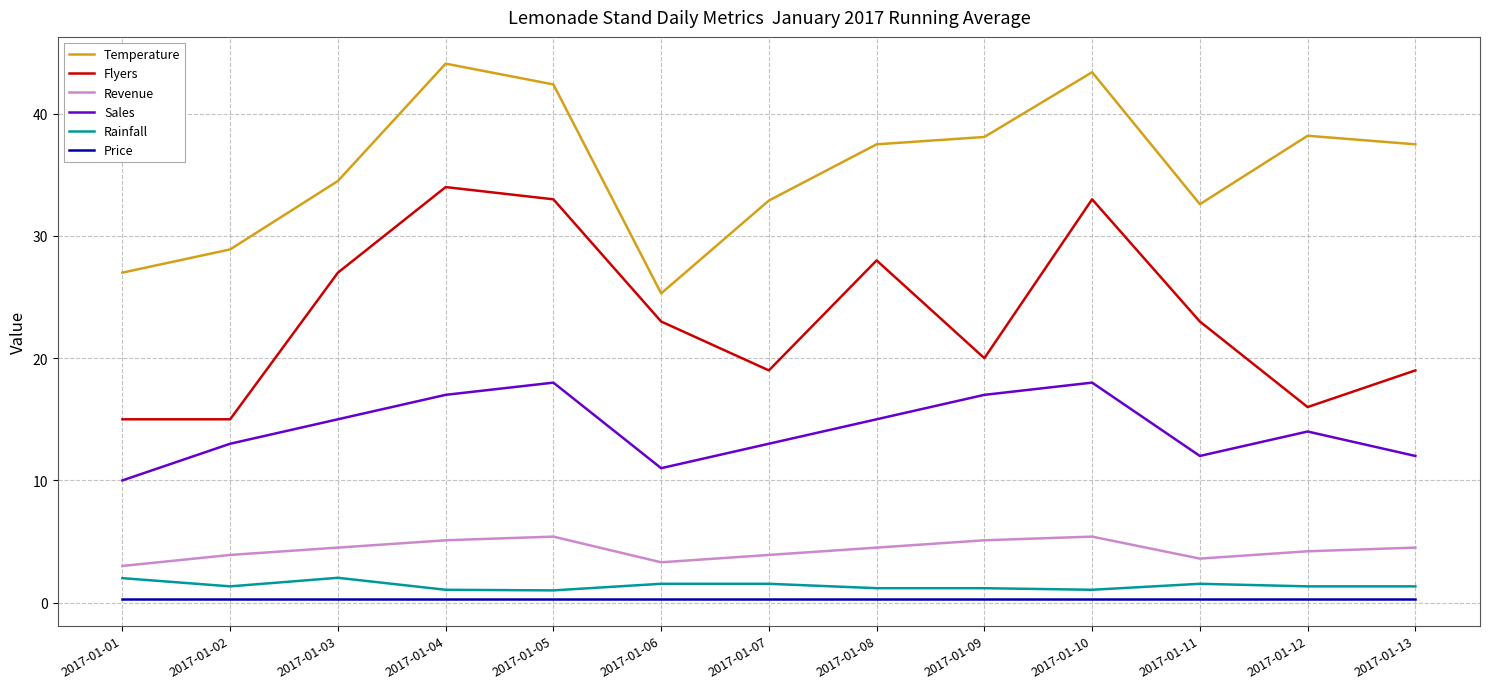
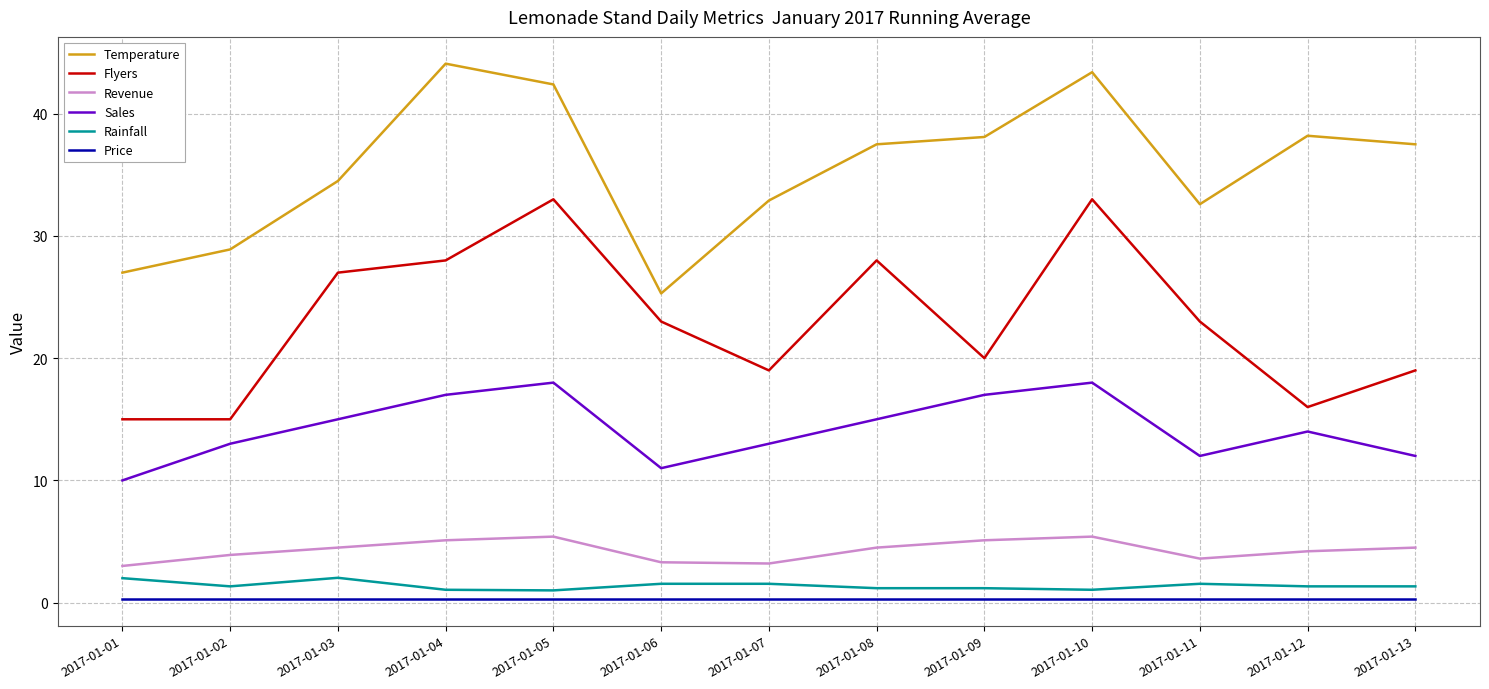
Flyers, 2017-01-04: 34 -> 28
Revenue, 2017-01-07: 3.9 -> 3.2
